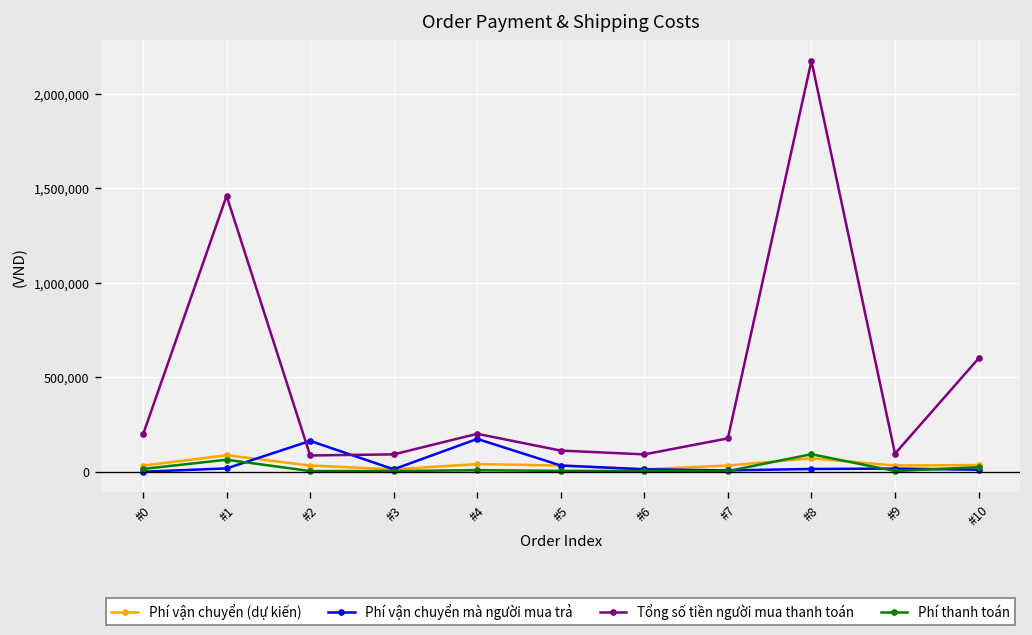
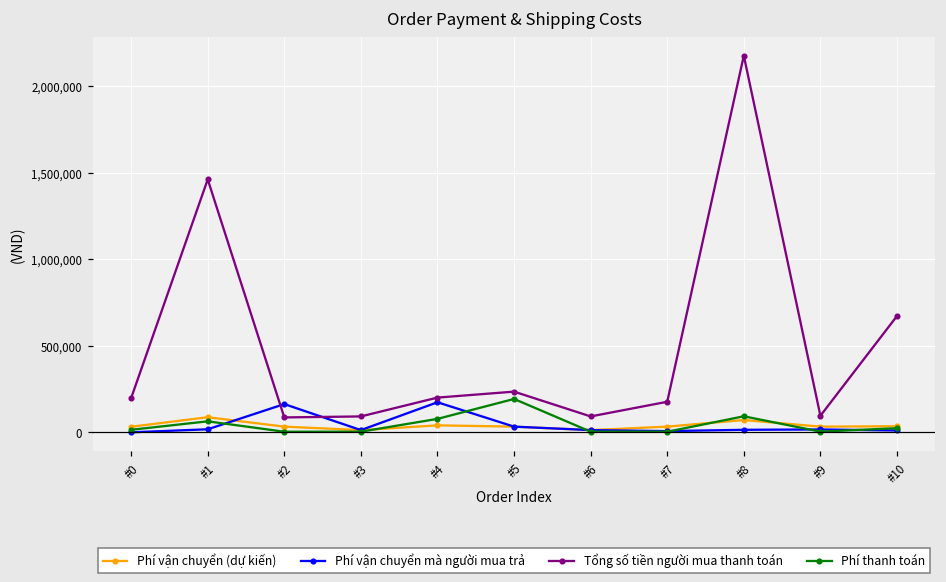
Phí thanh toán, #4: 10,000 -> 80,000
Tổng số tiền người mua thanh toán, #5: 110,000 -> 240,000
Phí thanh toán, #5: 0 -> 190,000
Tổng số tiền người mua thanh toán, #10: 600,000 -> 670,000
